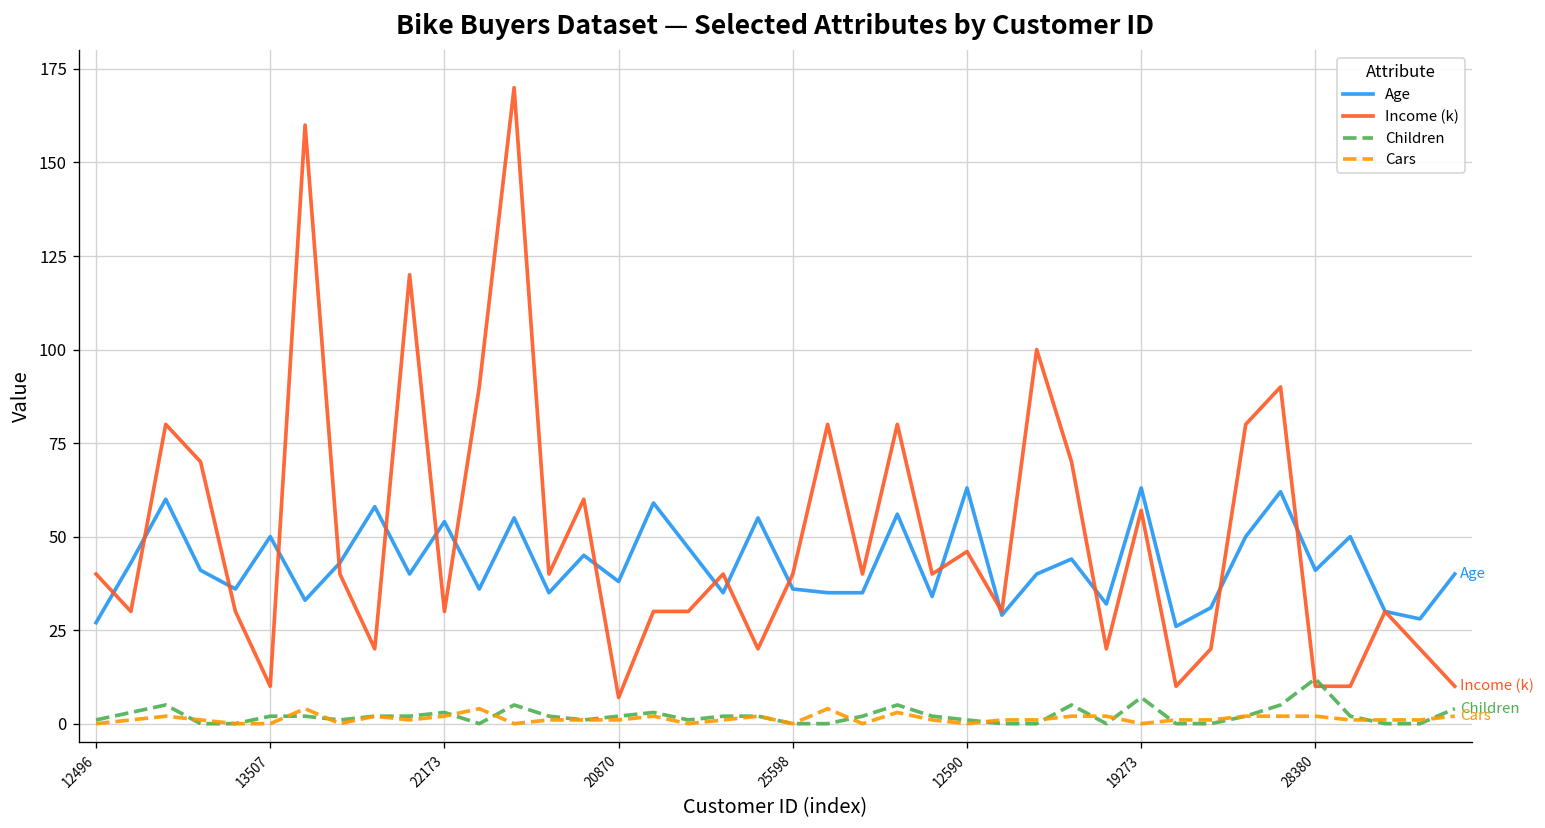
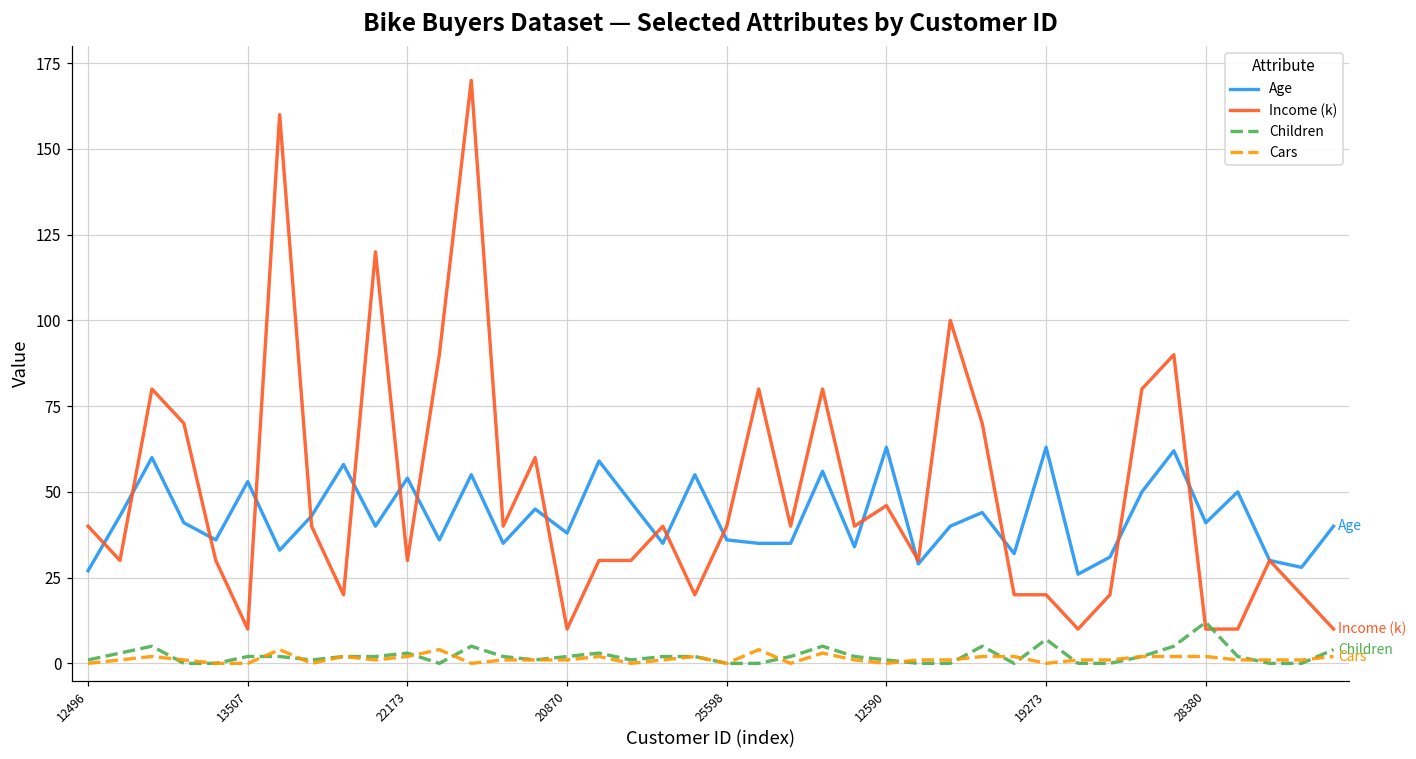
Age, 13507: 50 -> 53
Income (k), 20870: 7 -> 10
Income (k), 19273: 57 -> 20
